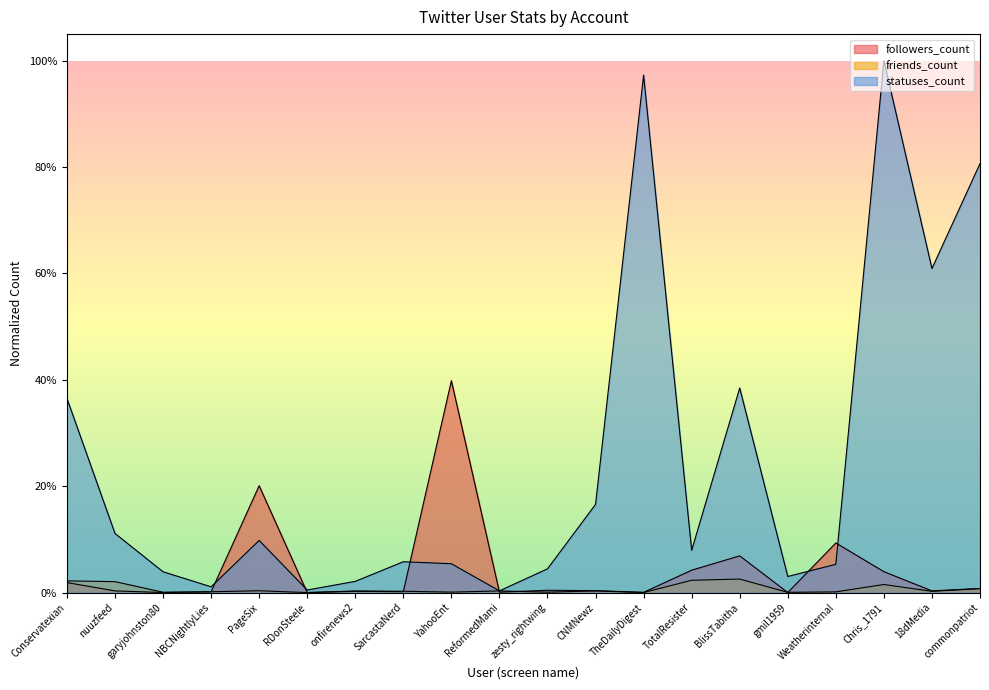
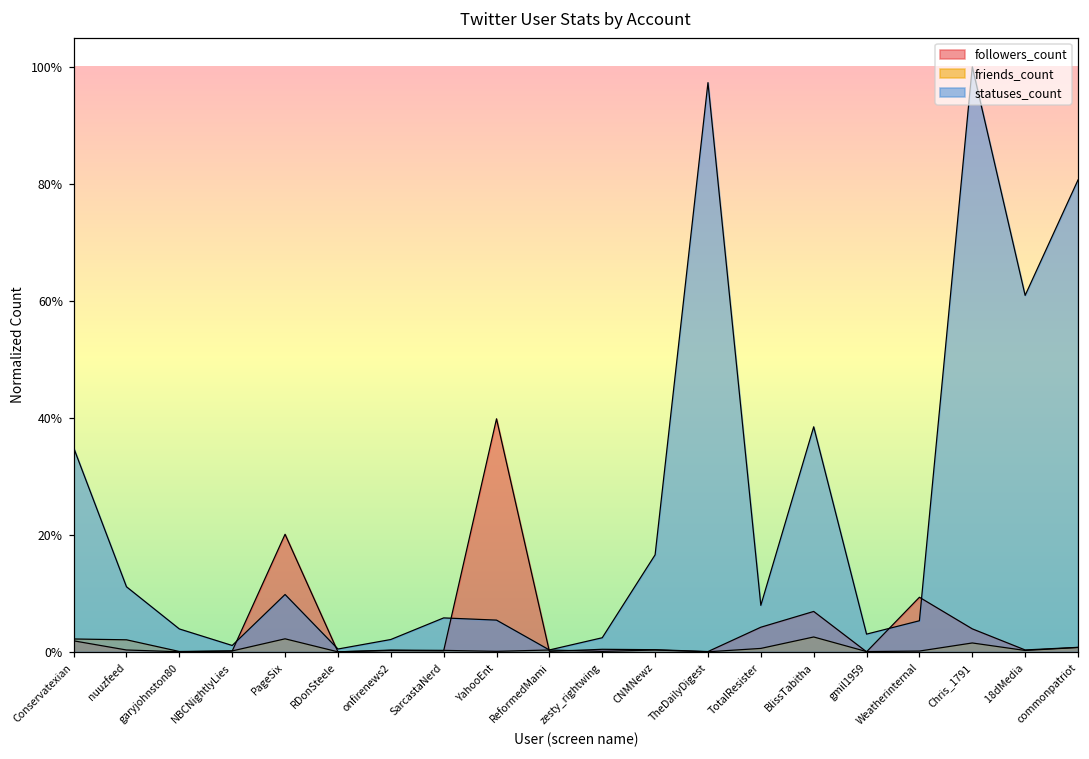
statuses_count, Conservatexian: 37% -> 35%
friends_count, PageSix: 0% -> 2%
statuses_count, zesty_rightwing: 4% -> 2%
friends_count, TotalResister: 2% -> 1%
